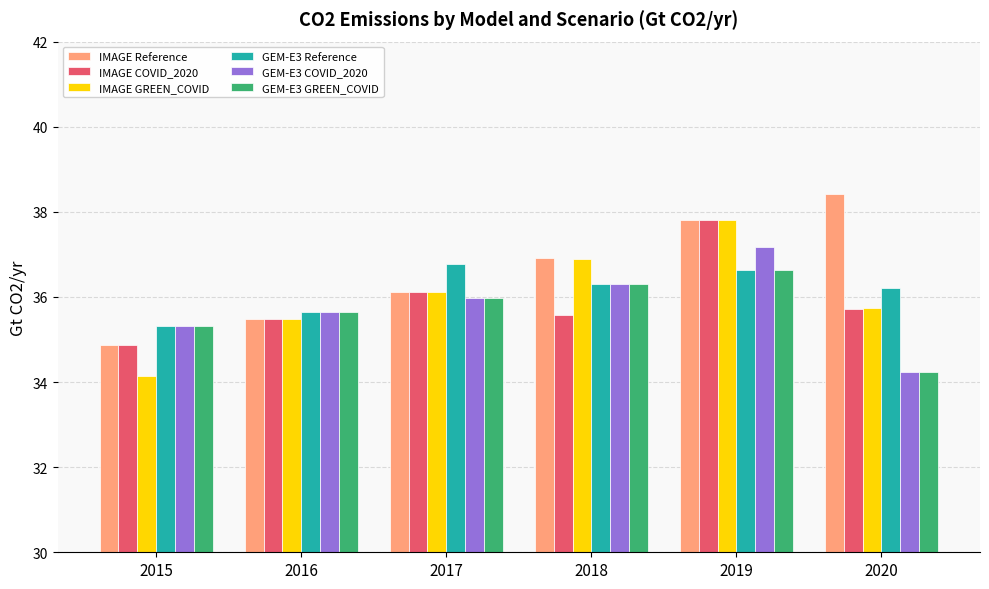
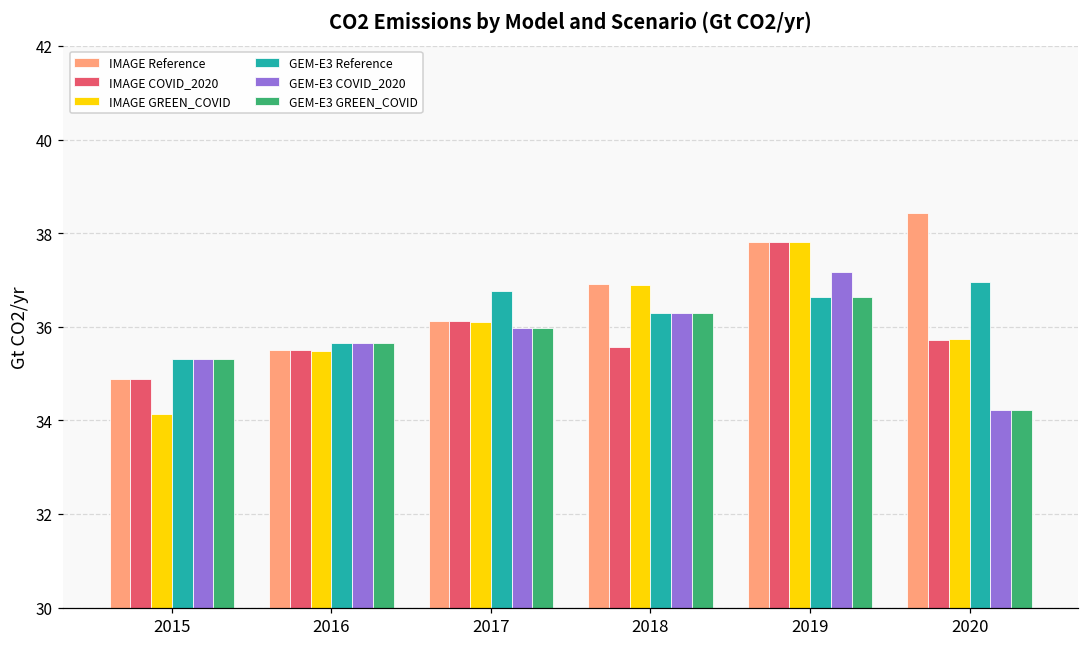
GEM-E3 Reference, 2020: 36.2 -> 37.0
